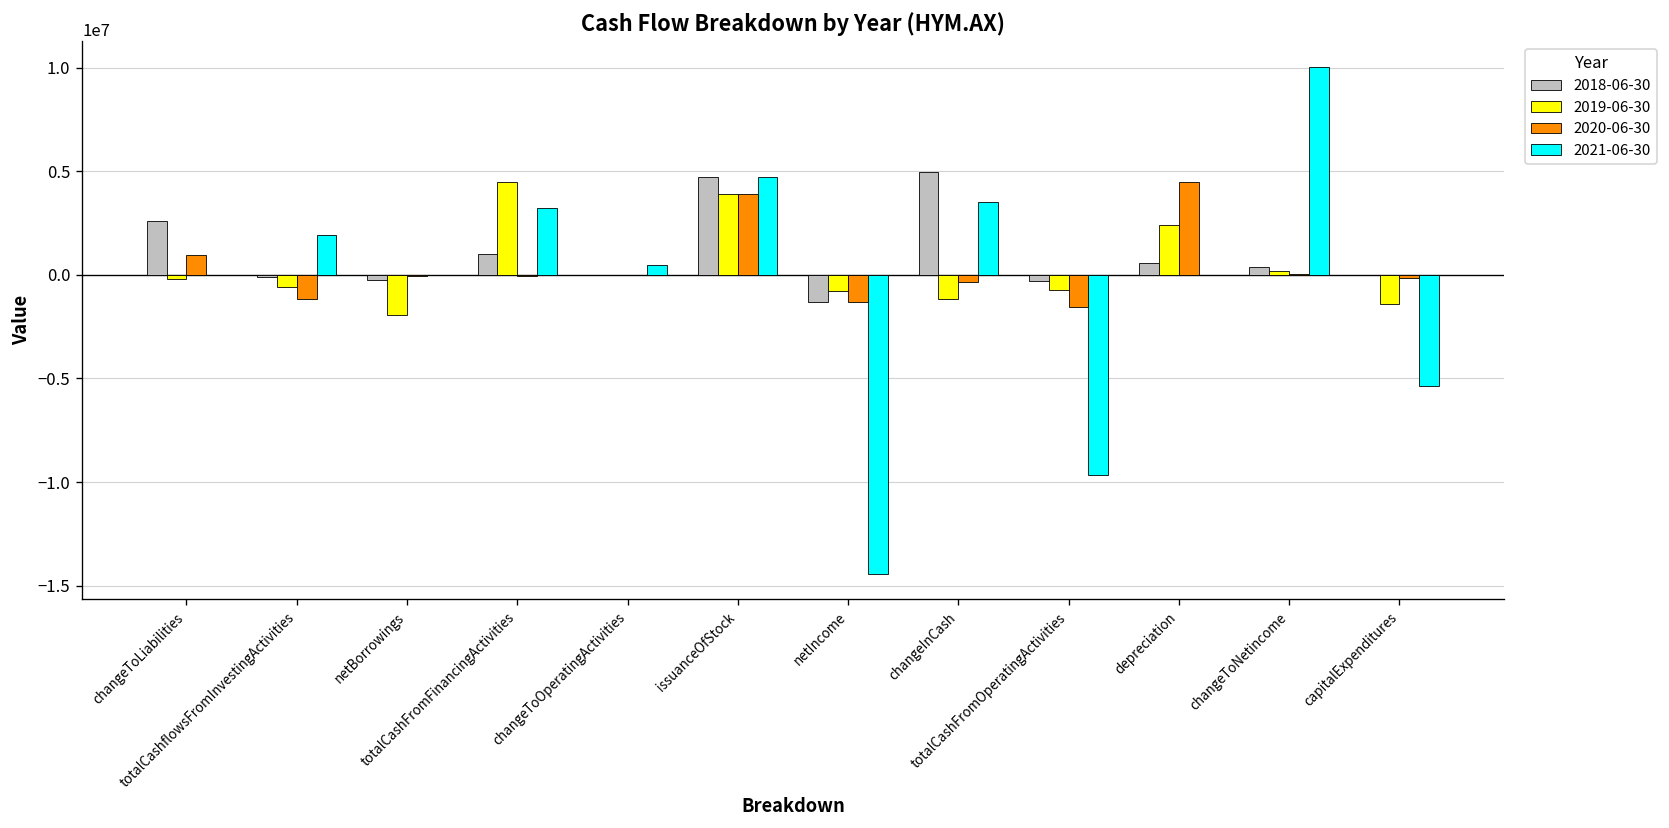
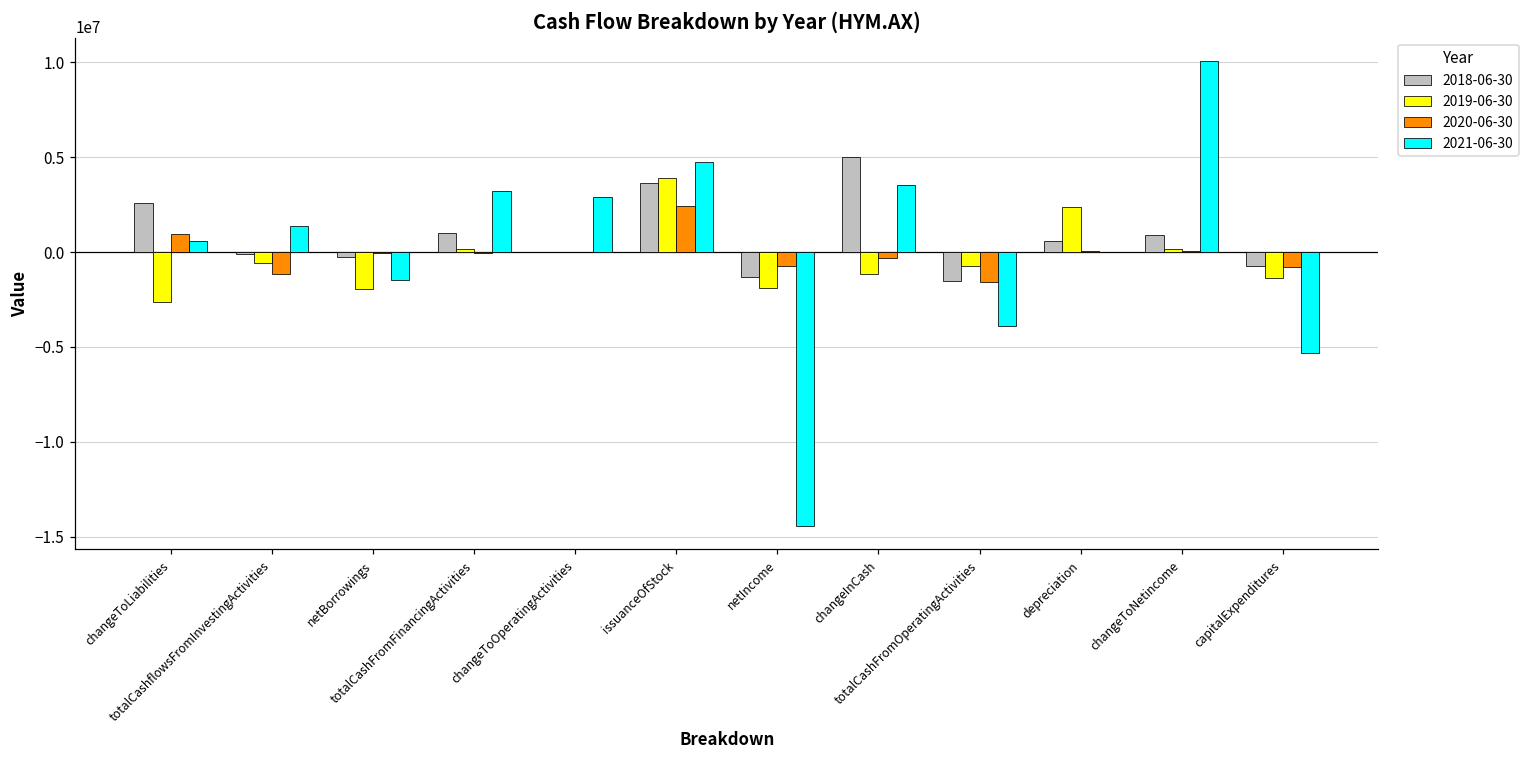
2019-06-30, changeToLiabilities: -200000 -> -2600000
2021-06-30, changeToLiabilities: 0 -> 600000
2021-06-30, totalCashflowsFromInvestingActivities: 1900000 -> 1400000
2021-06-30, netBorrowings: 0 -> -1500000
2019-06-30, totalCashFromFinancingActivities: 4500000 -> 100000
2021-06-30, changeToOperatingActivities: 500000 -> 2900000
2018-06-30, issuanceOfStock: 4800000 -> 3600000
2020-06-30, issuanceOfStock: 3900000 -> 2400000
2019-06-30, netIncome: -800000 -> -1900000
2020-06-30, netIncome: -1300000 -> -700000
2018-06-30, totalCashFromOperatingActivities: -300000 -> -1500000
2021-06-30, totalCashFromOperatingActivities: -9600000 -> -3900000
2020-06-30, depreciation: 4500000 -> 0
2018-06-30, changeToNetincome: 400000 -> 900000
2018-06-30, capitalExpenditures: 0 -> -700000
2020-06-30, capitalExpenditures: -100000 -> -800000
